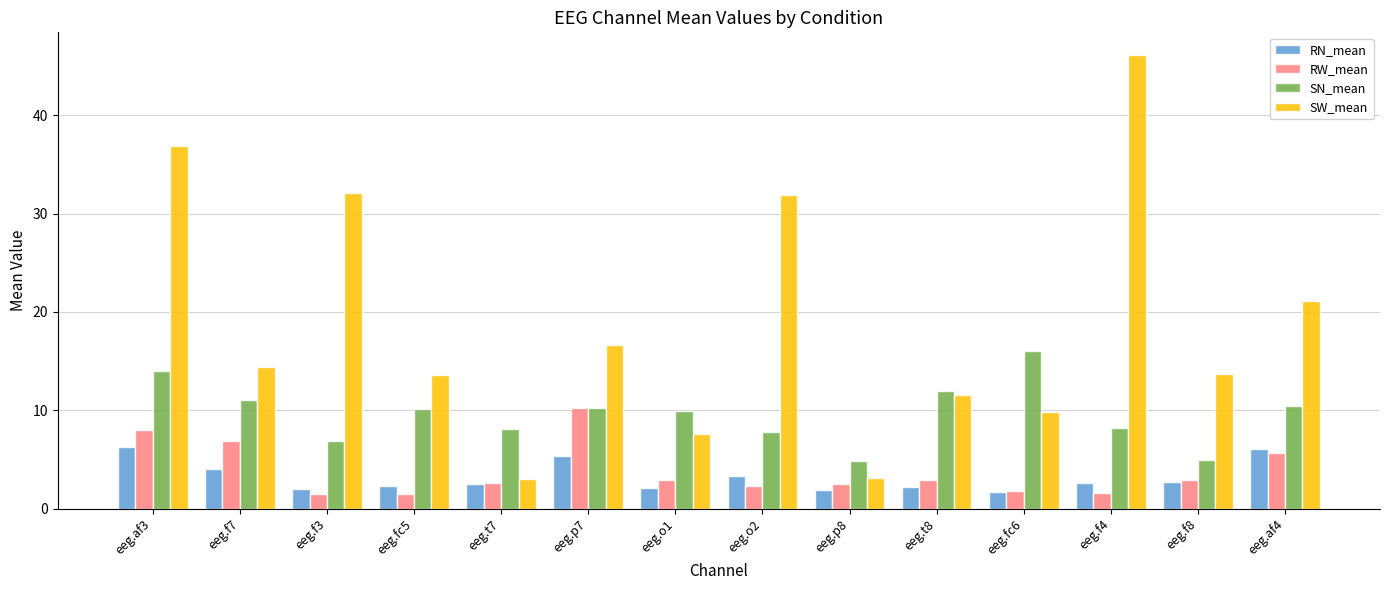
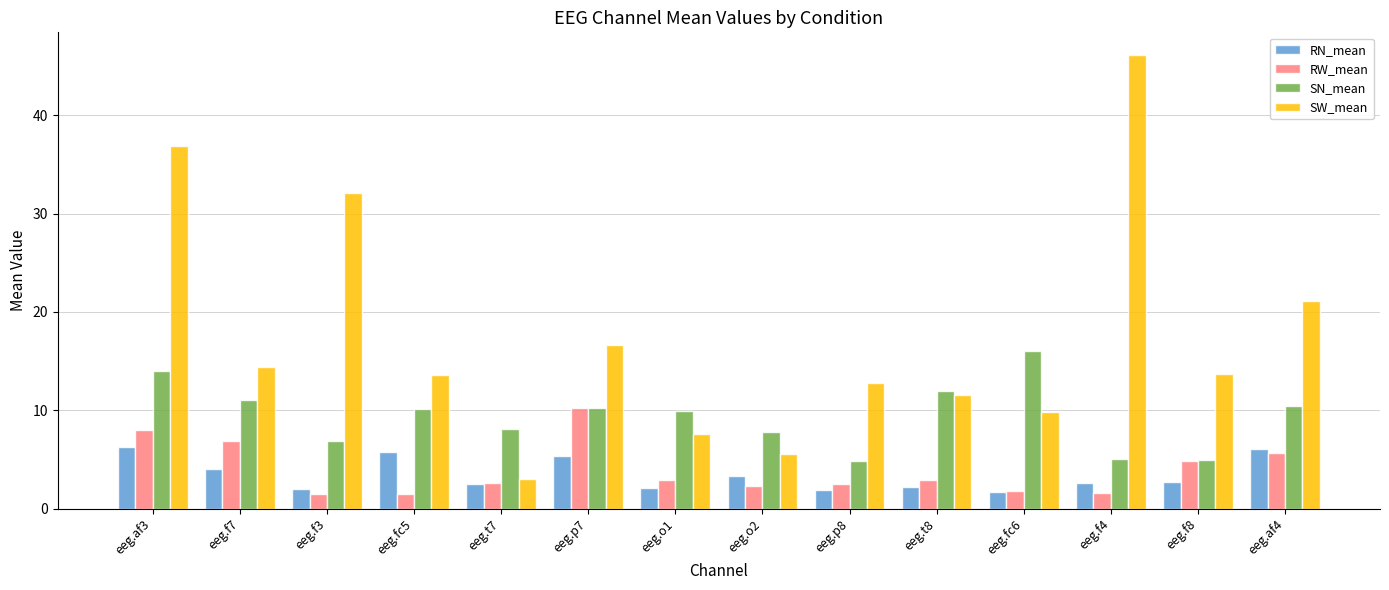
RN_mean, eeg.fc5: 2 -> 6
SW_mean, eeg.o2: 32 -> 6
SW_mean, eeg.p8: 3 -> 13
SN_mean, eeg.f4: 8 -> 5
RW_mean, eeg.f8: 3 -> 5
